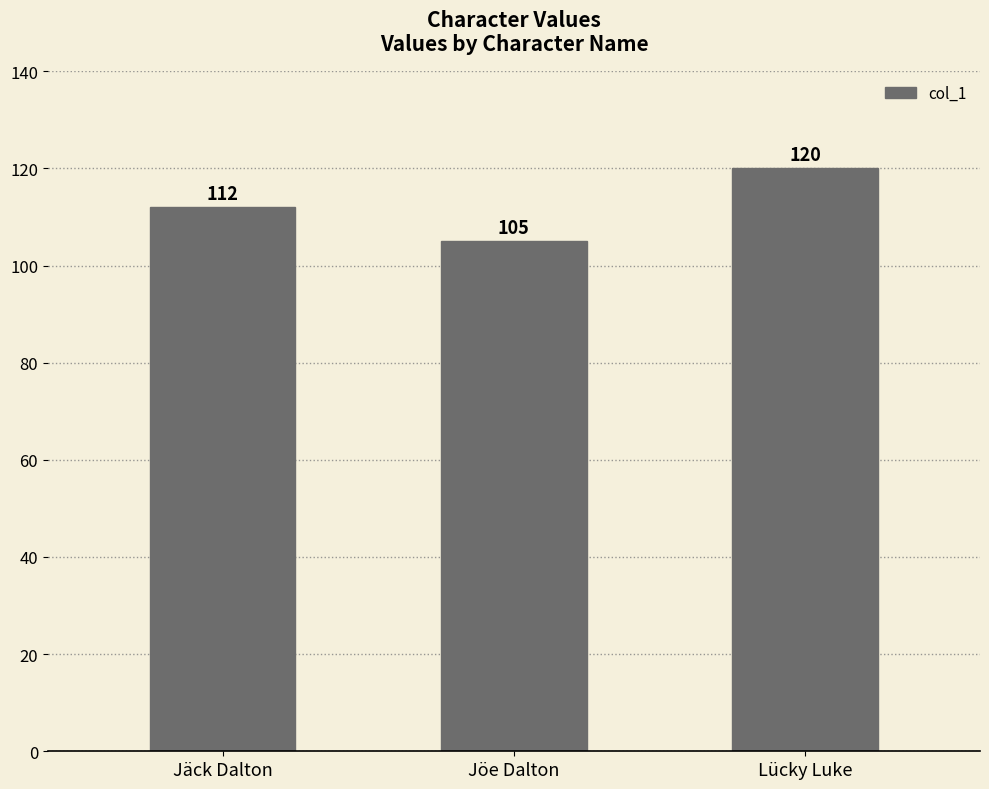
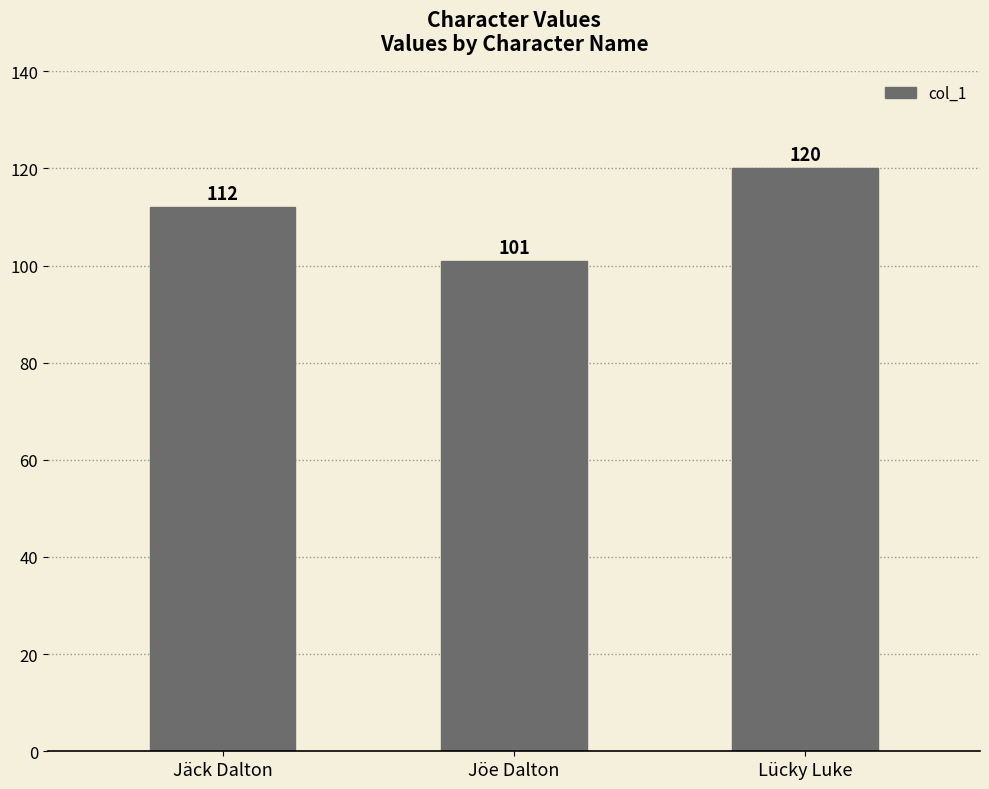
Jöe Dalton: 105 -> 101
